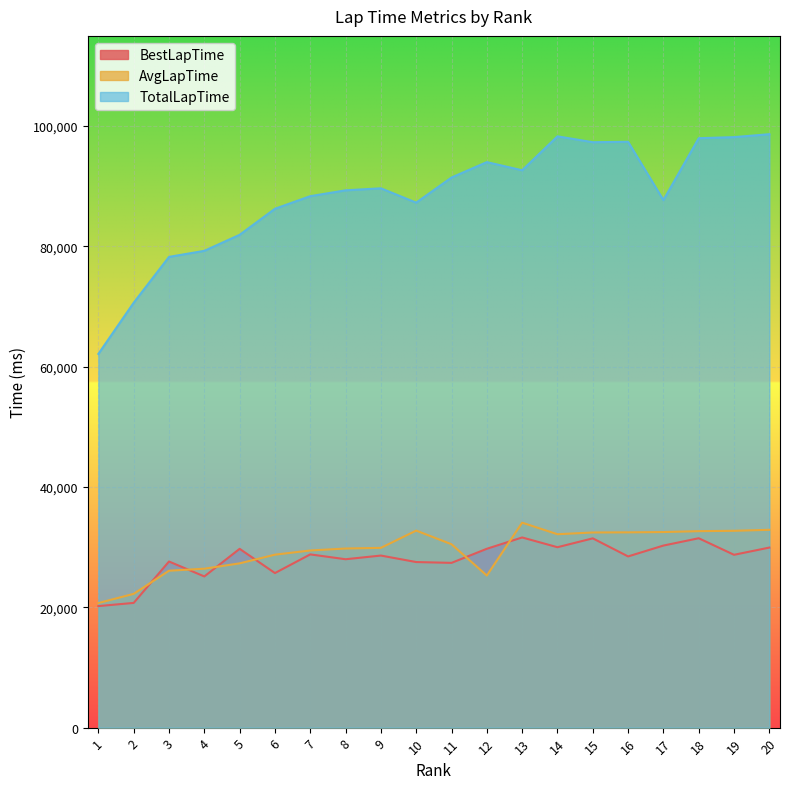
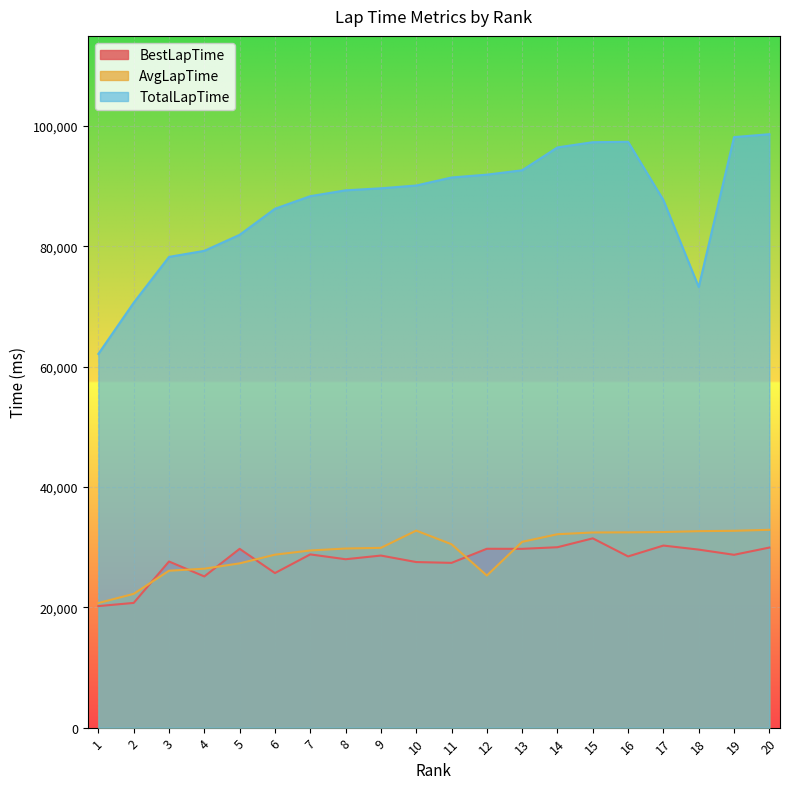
TotalLapTime, 10: 87,000 -> 90,000
TotalLapTime, 12: 94,000 -> 92,000
BestLapTime, 13: 32,000 -> 30,000
AvgLapTime, 13: 34,000 -> 31,000
TotalLapTime, 14: 98,000 -> 96,000
BestLapTime, 18: 31,000 -> 30,000
TotalLapTime, 18: 98,000 -> 73,000
